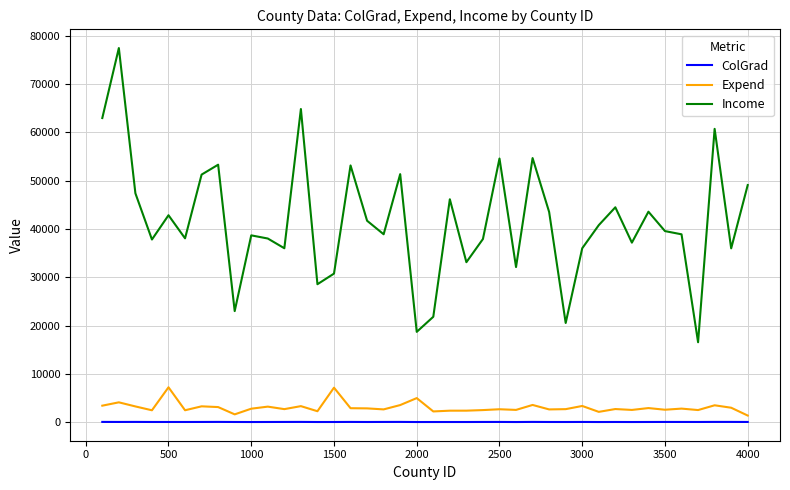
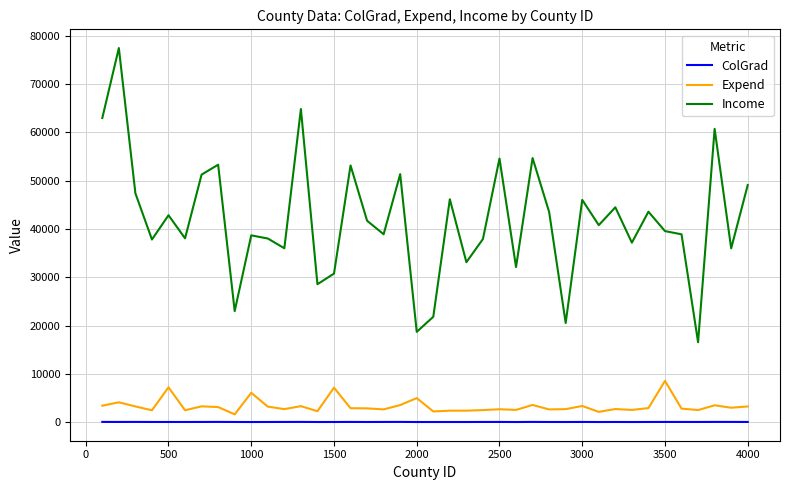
Expend, 1000: 3000 -> 6000
Income, 3000: 36000 -> 46000
Expend, 3500: 3000 -> 9000
Expend, 4000: 1000 -> 3000
